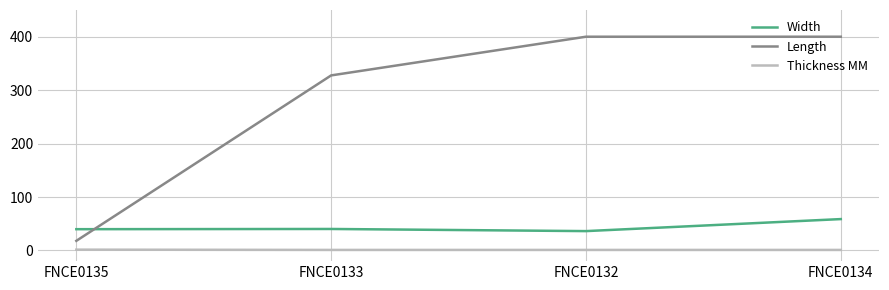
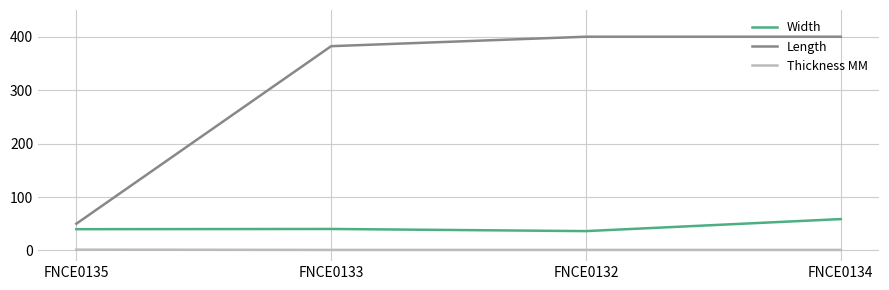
Length, FNCE0135: 20 -> 50
Length, FNCE0133: 330 -> 380
